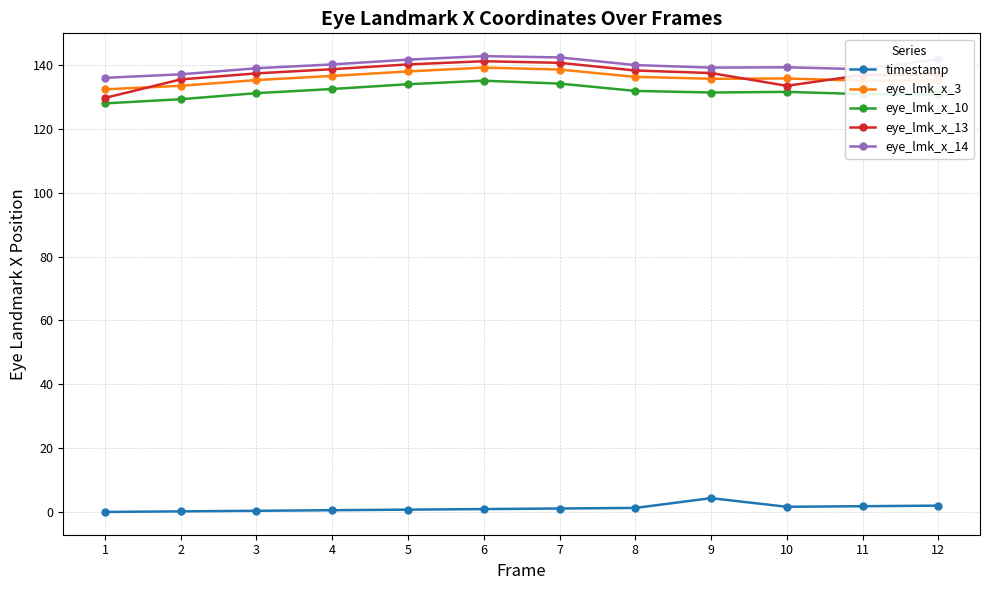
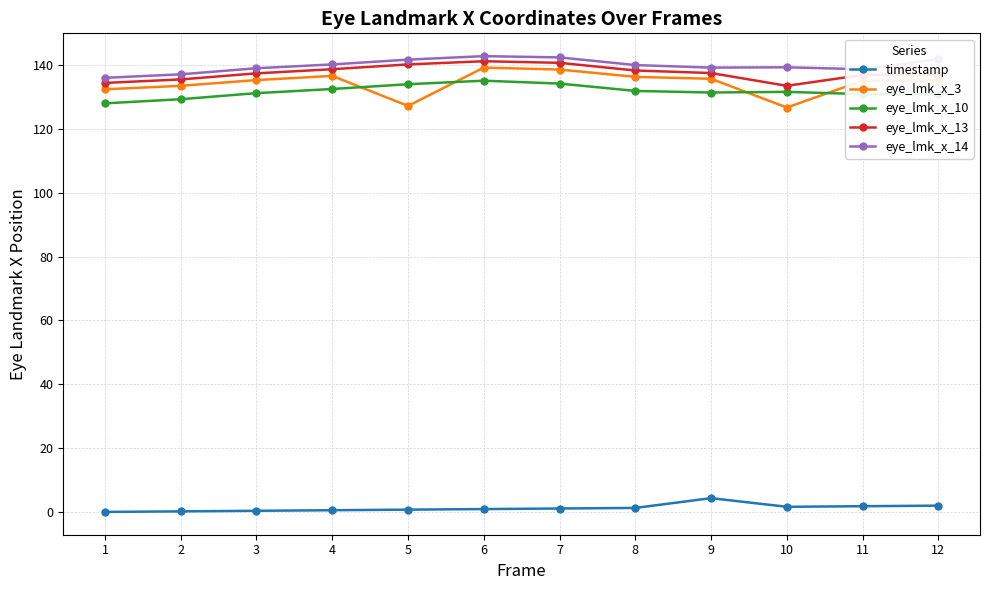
eye_lmk_x_13, 1: 130 -> 134
eye_lmk_x_3, 5: 138 -> 127
eye_lmk_x_3, 10: 136 -> 127
